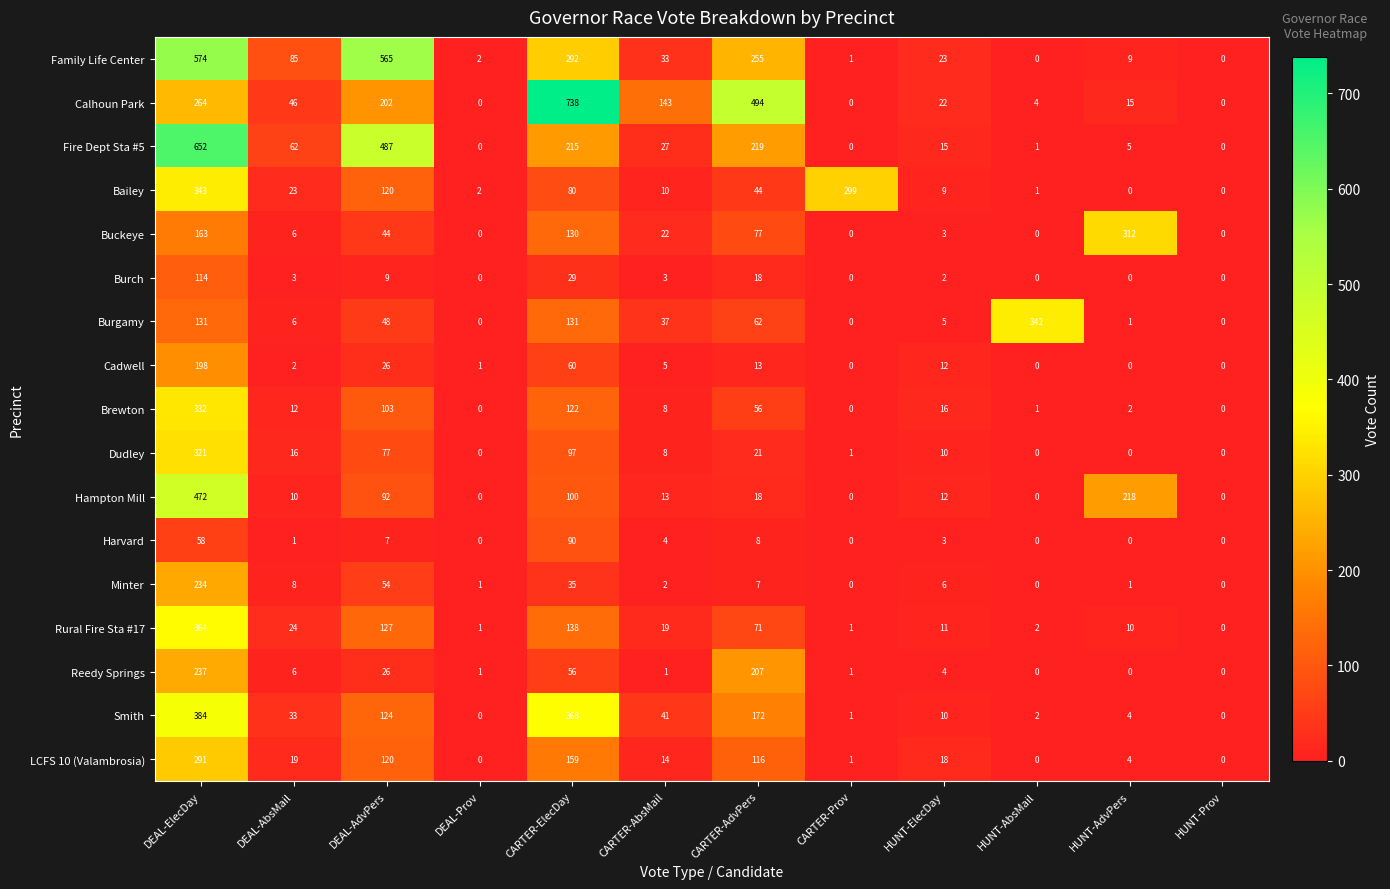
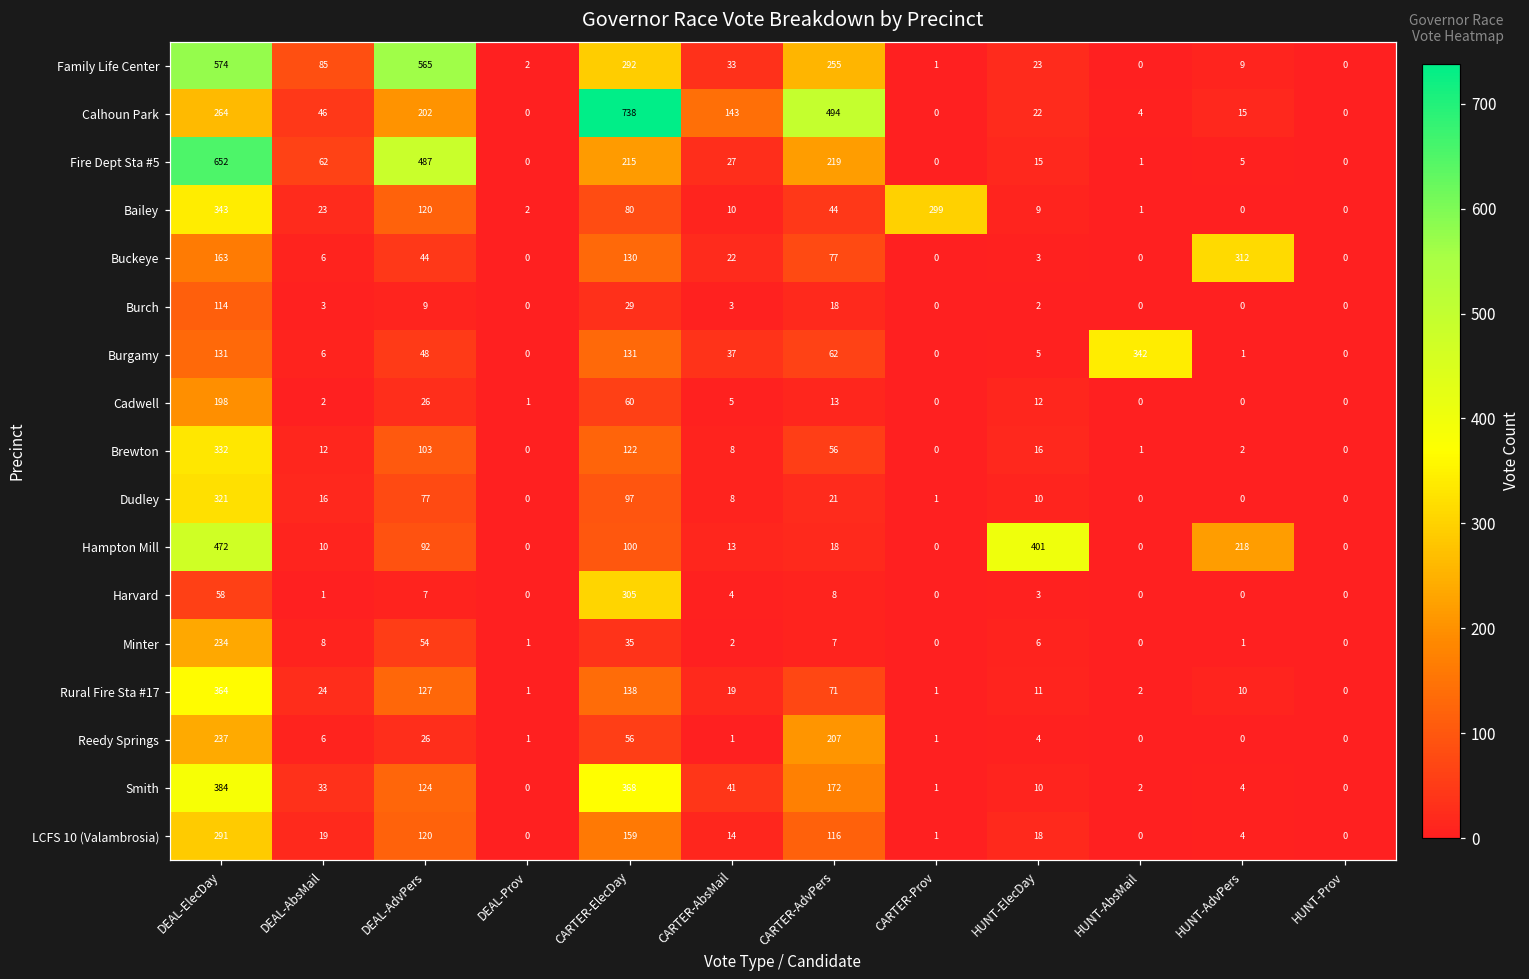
Hampton Mill, HUNT-ElecDay: 12 -> 401
Harvard, CARTER-ElecDay: 90 -> 305
